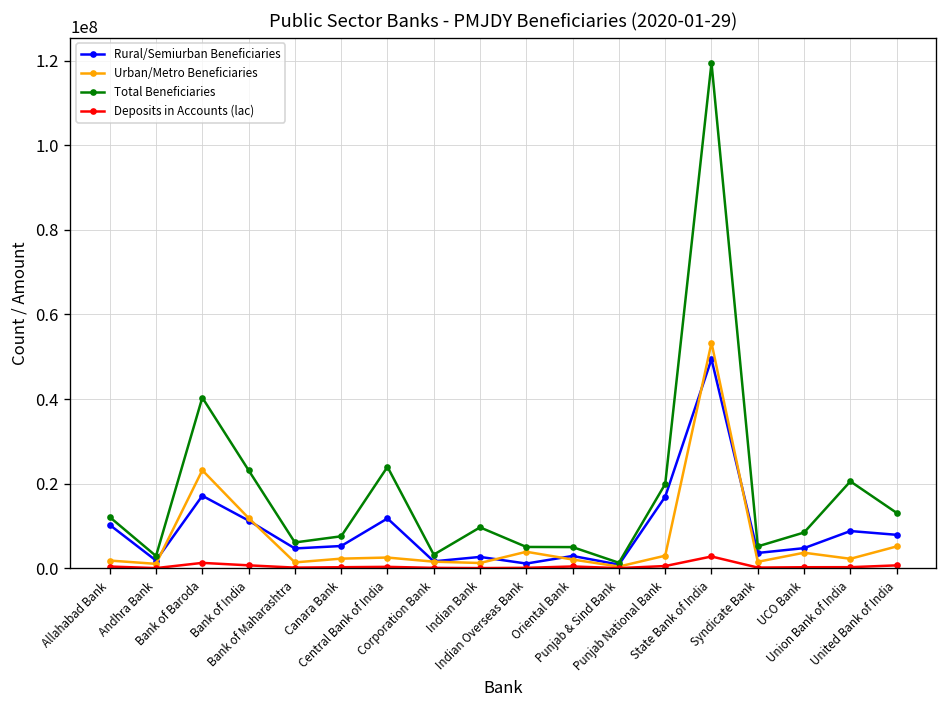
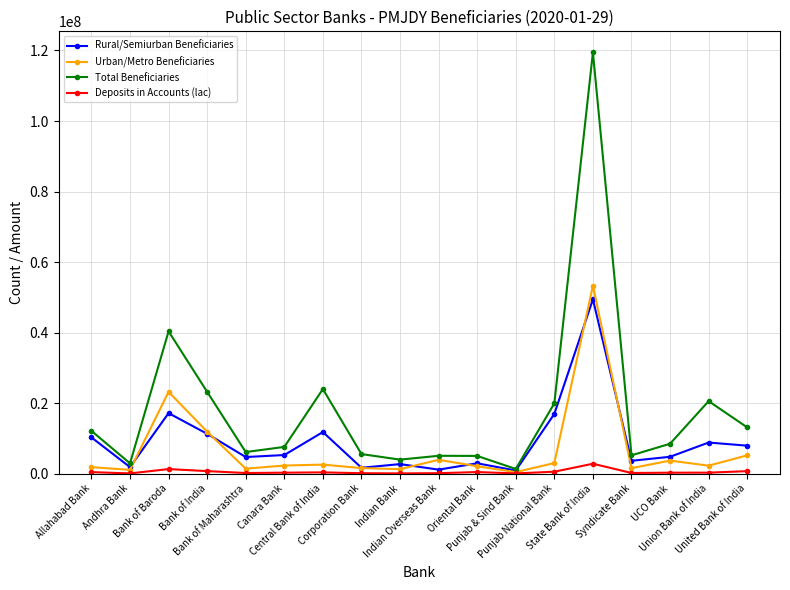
Total Beneficiaries, Corporation Bank: 3000000 -> 6000000
Total Beneficiaries, Indian Bank: 10000000 -> 4000000
